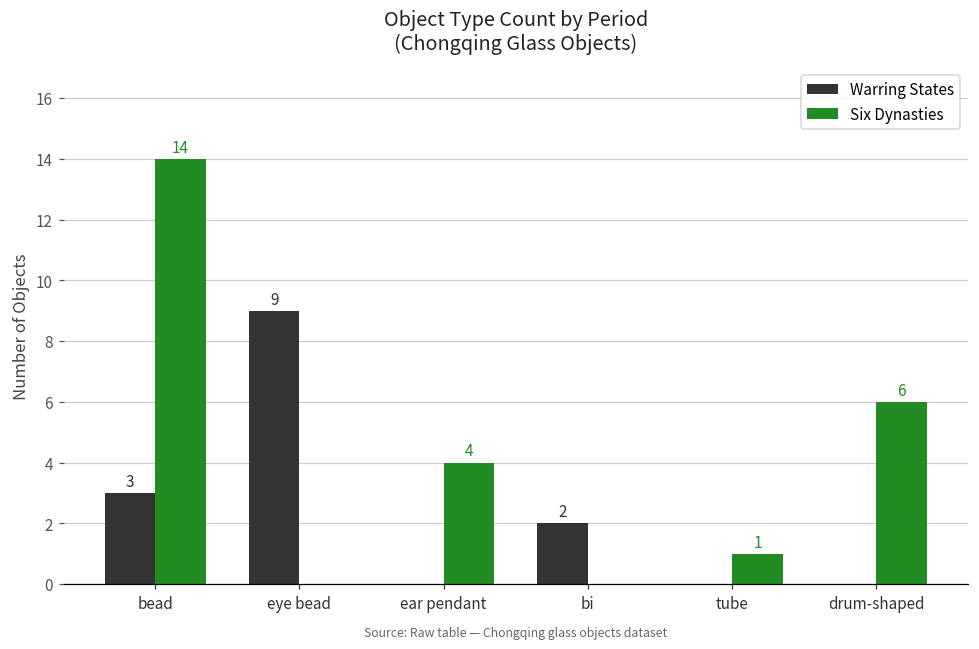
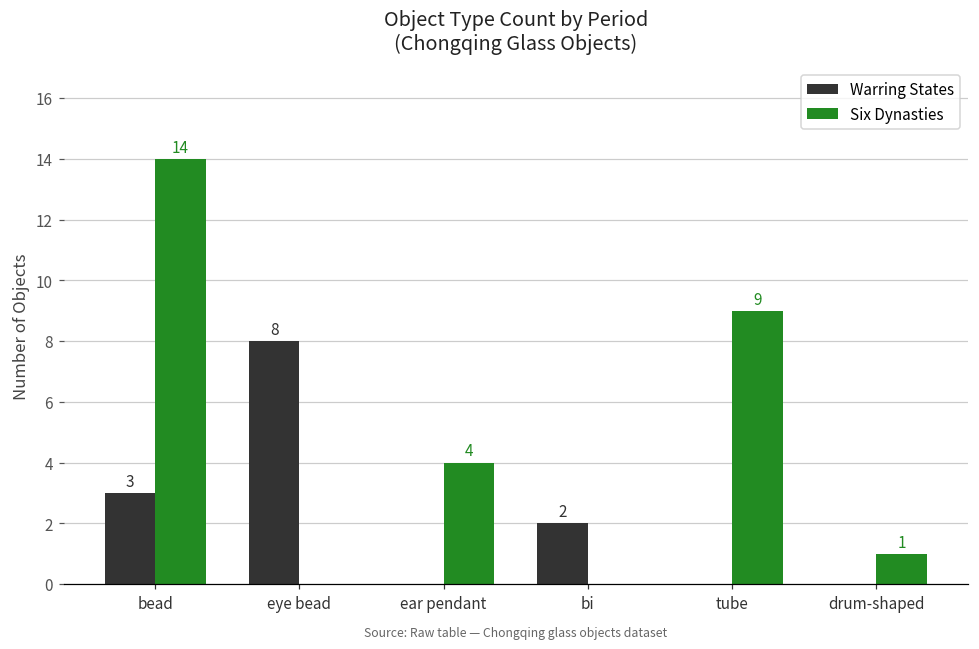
Warring States, eye bead: 9 -> 8
Six Dynasties, tube: 1 -> 9
Six Dynasties, drum-shaped: 6 -> 1
